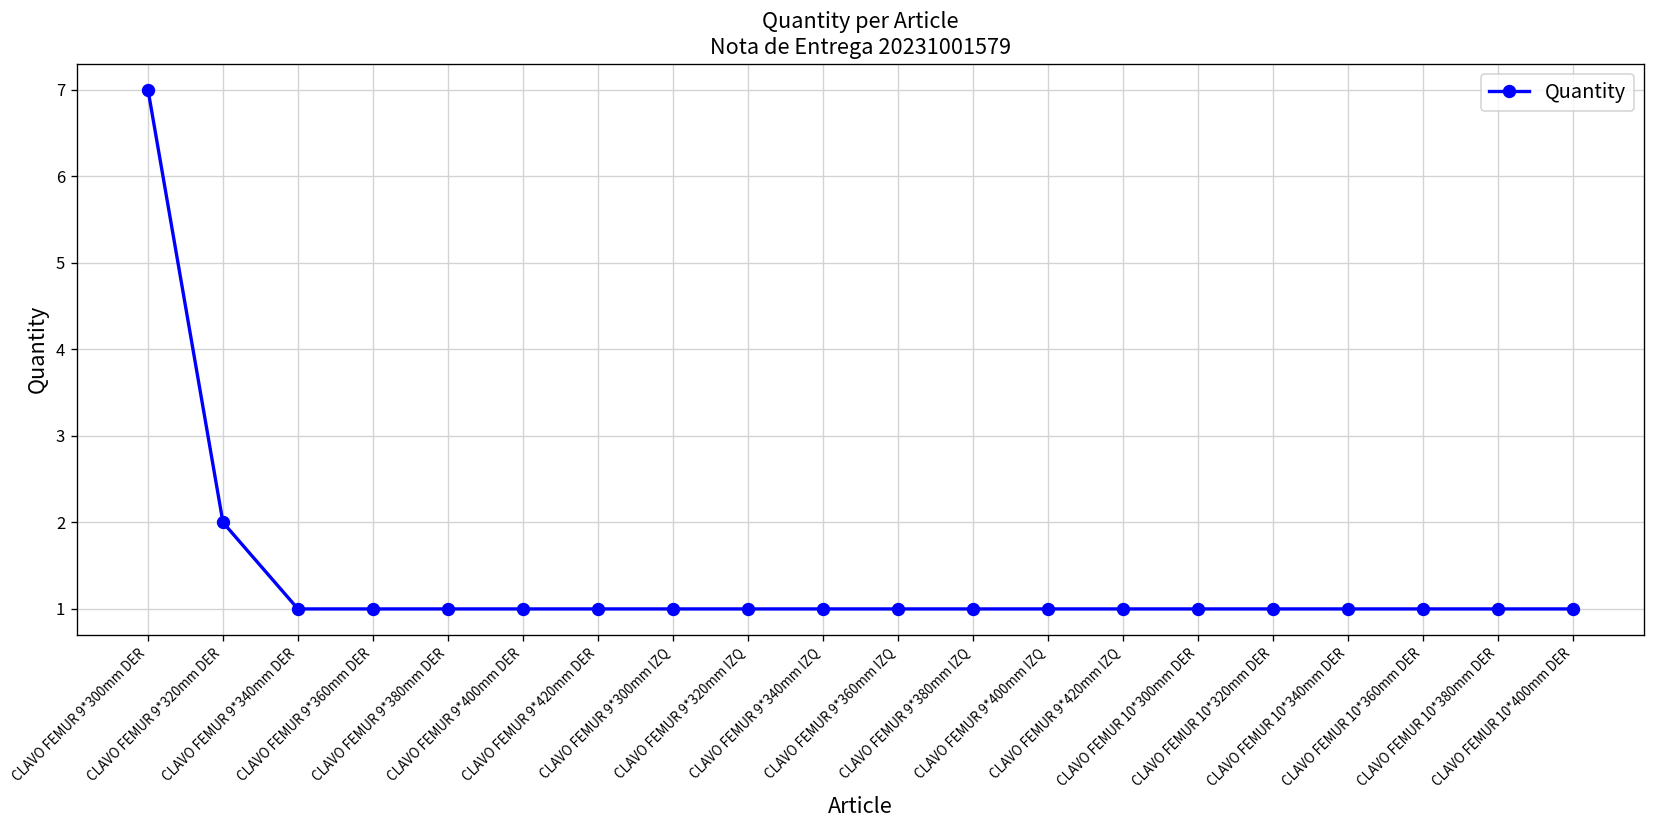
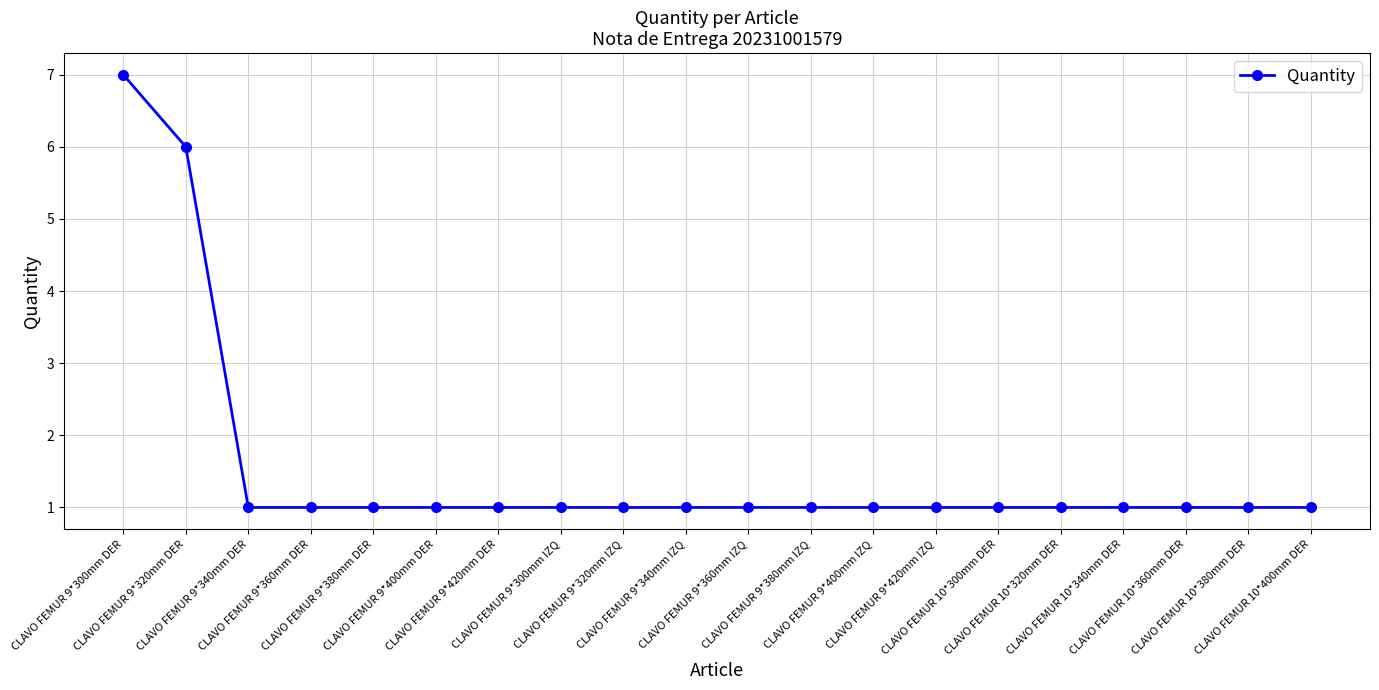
CLAVO FEMUR 9*320mm DER: 2 -> 6
